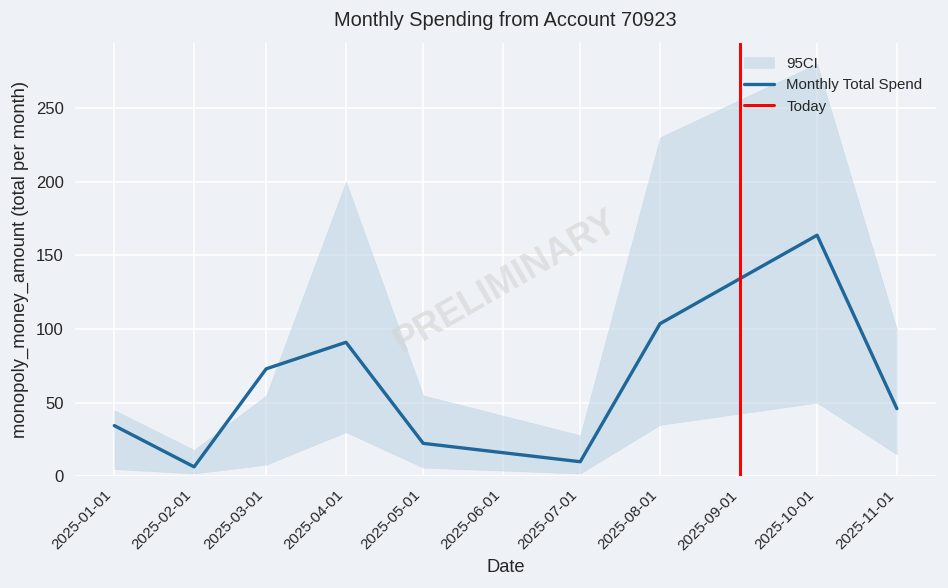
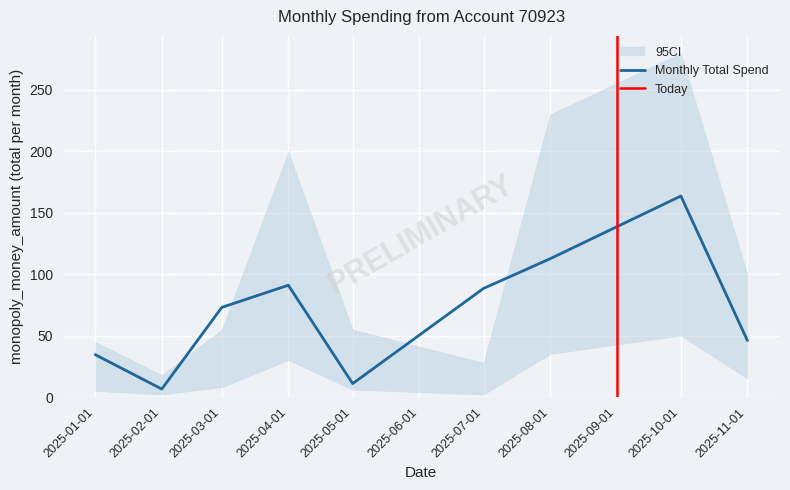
Monthly Total Spend, 2025-05-01: 22 -> 11
Monthly Total Spend, 2025-07-01: 10 -> 88
Monthly Total Spend, 2025-08-01: 104 -> 113
